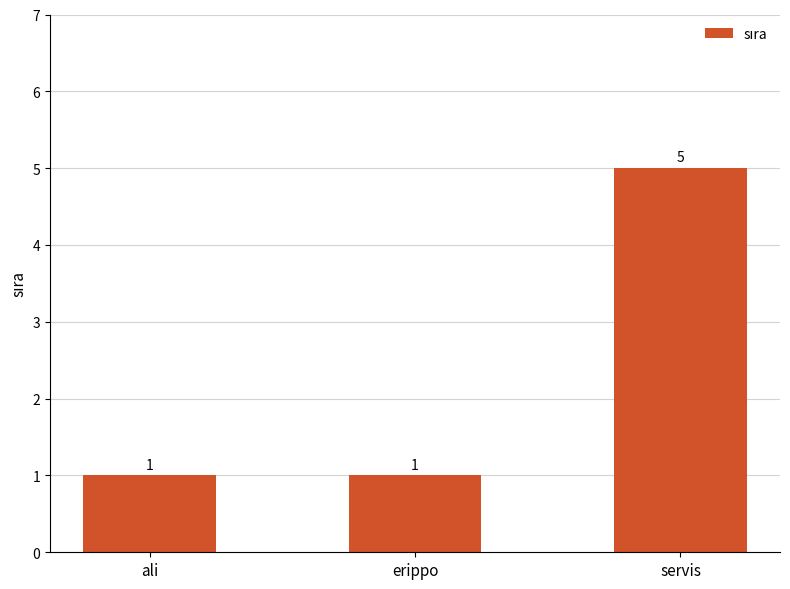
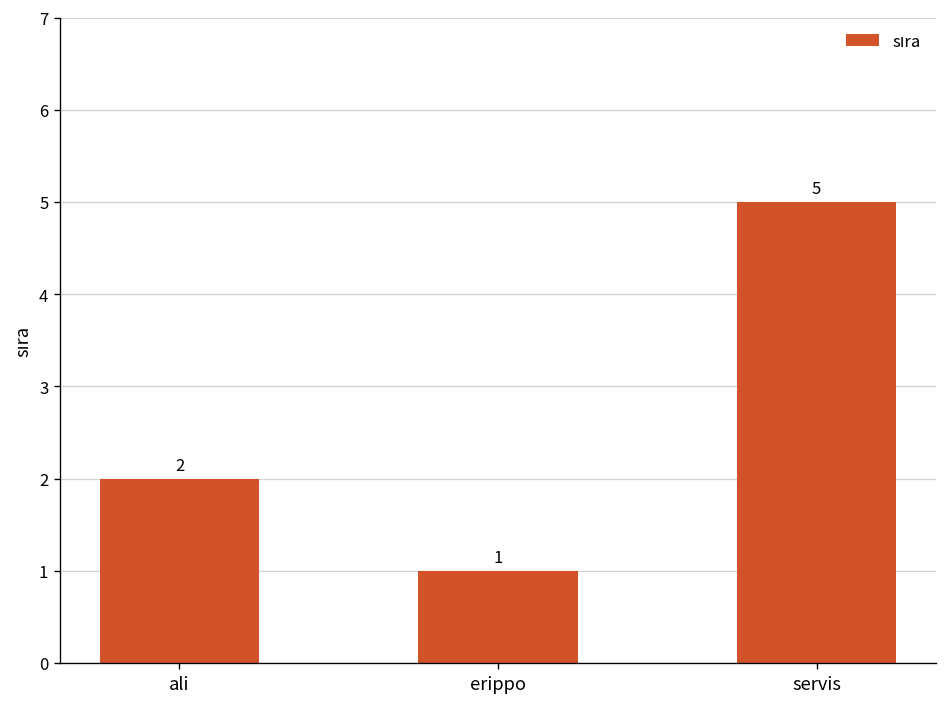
ali: 1 -> 2
